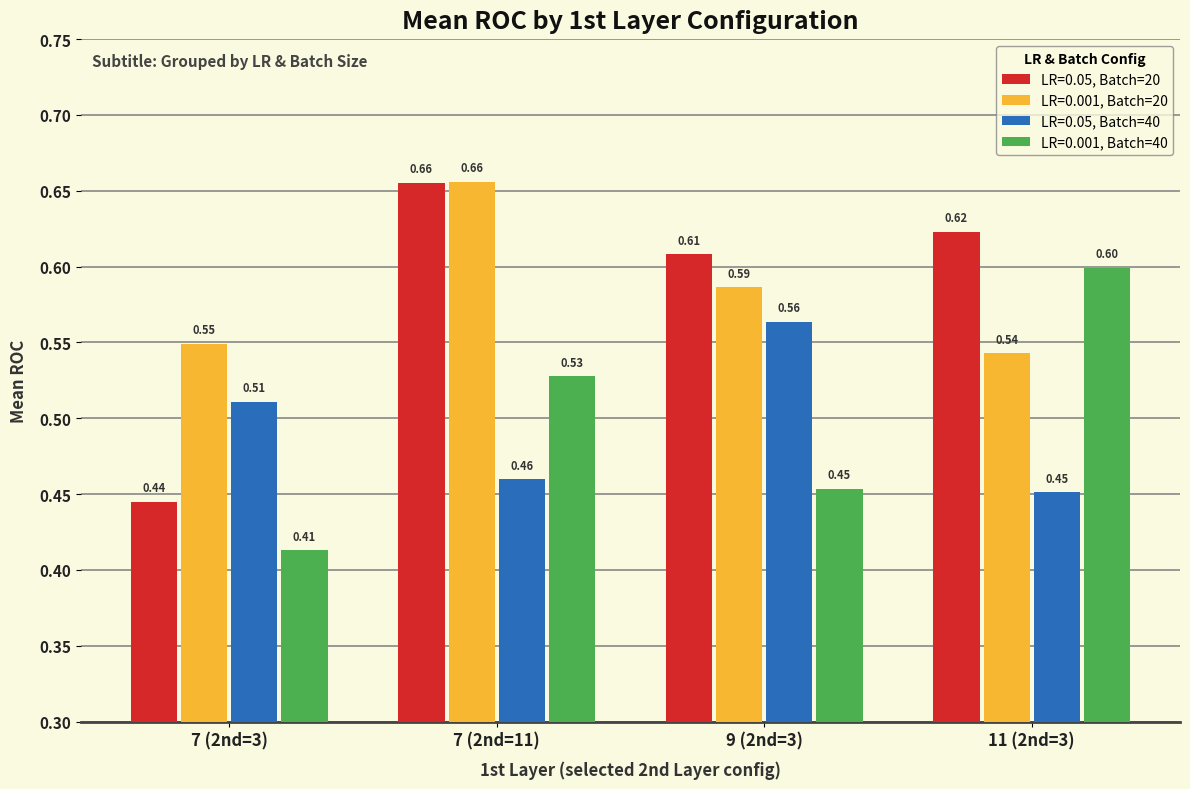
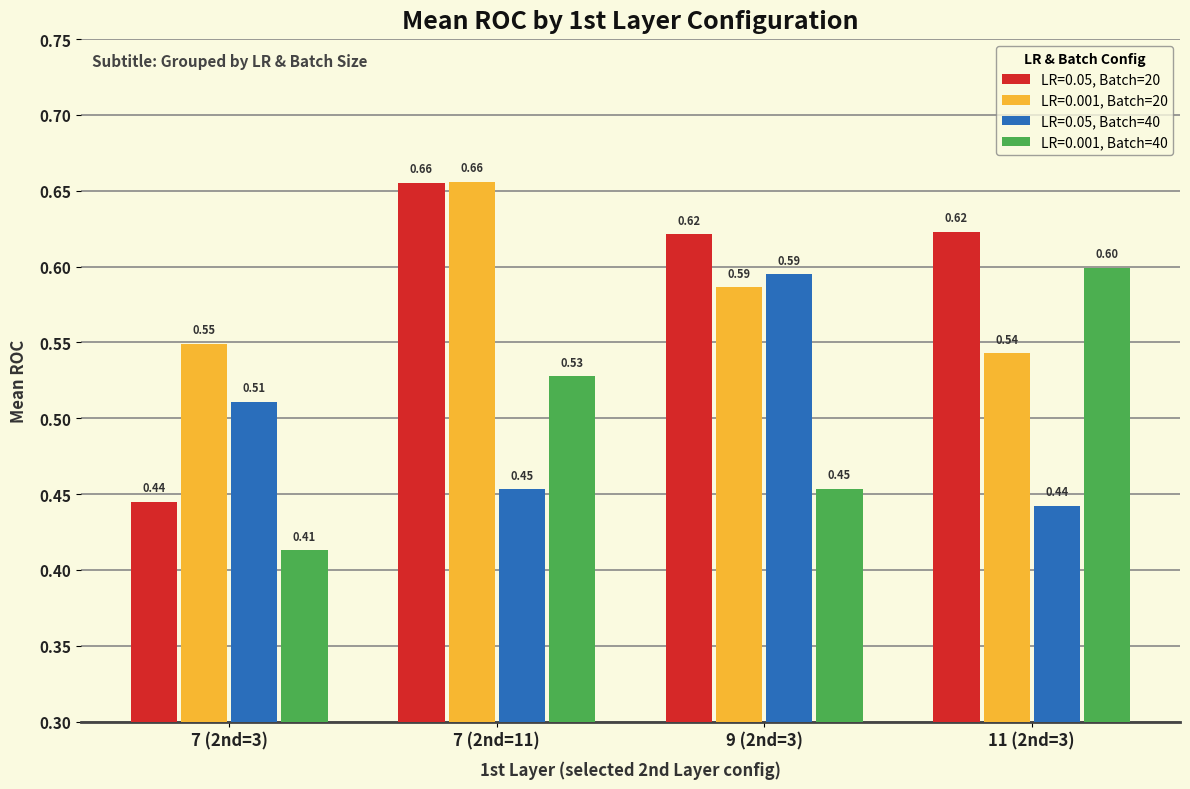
LR=0.05, Batch=40, 7 (2nd=11): 0.46 -> 0.45
LR=0.05, Batch=20, 9 (2nd=3): 0.61 -> 0.62
LR=0.05, Batch=40, 9 (2nd=3): 0.56 -> 0.59
LR=0.05, Batch=40, 11 (2nd=3): 0.45 -> 0.44
